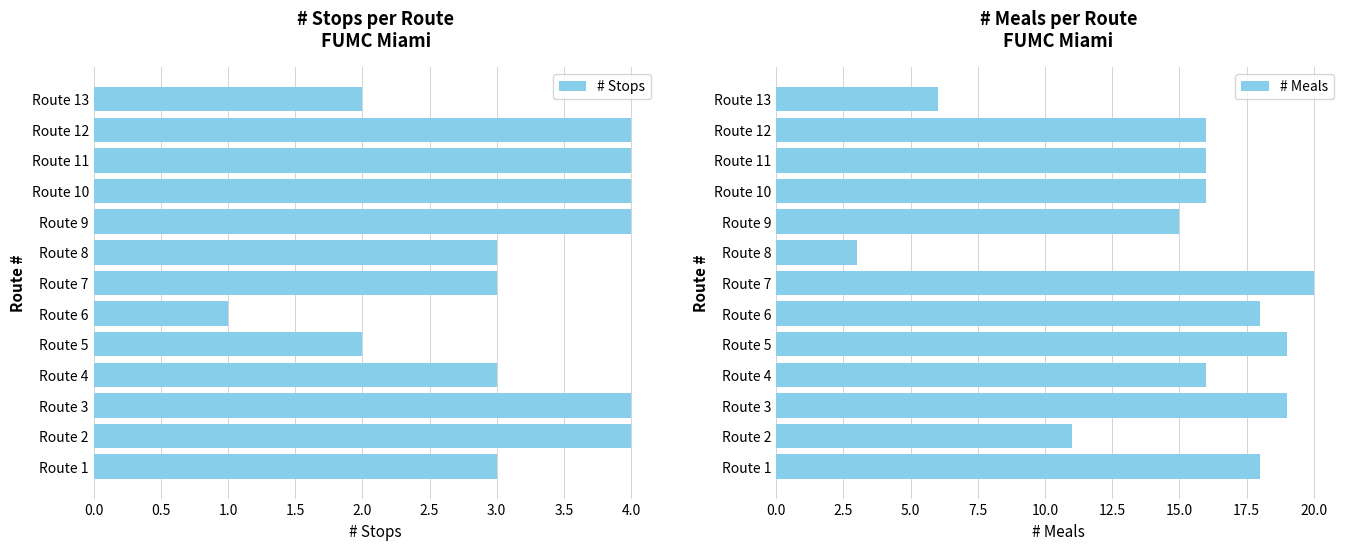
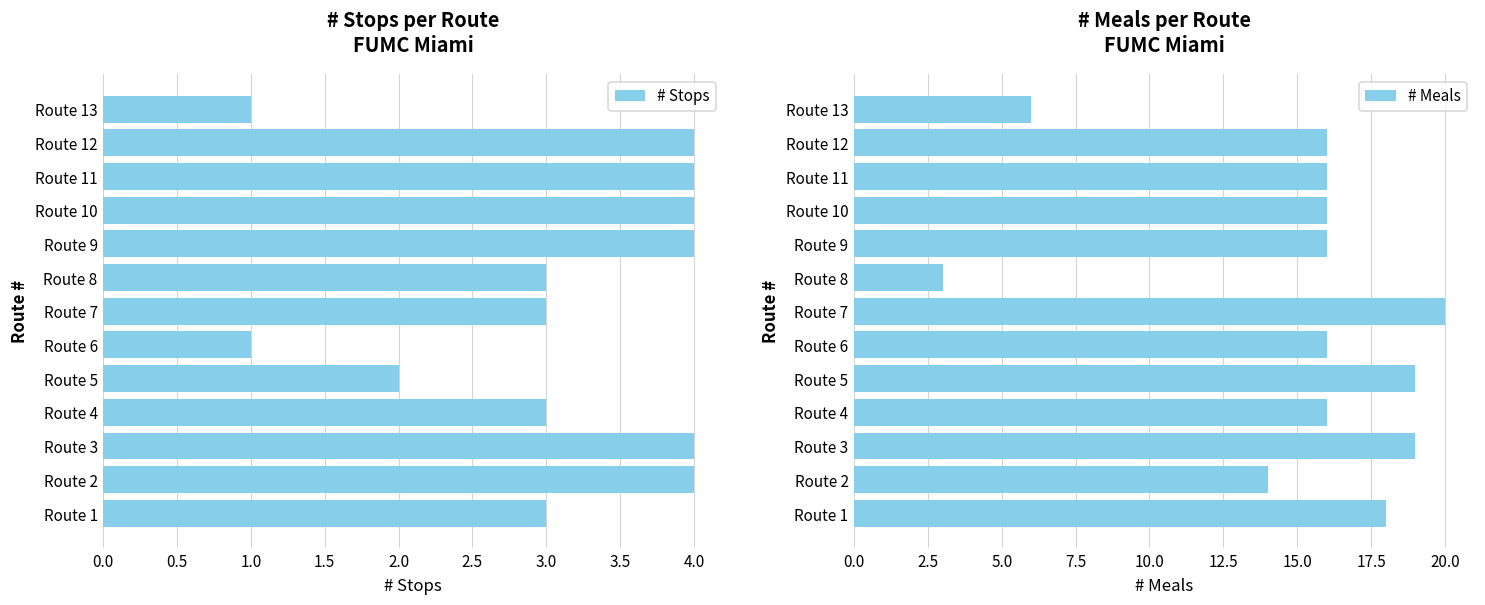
# Stops per Route FUMC Miami, Route 13: 2 -> 1
# Meals per Route FUMC Miami, Route 9: 15 -> 16
# Meals per Route FUMC Miami, Route 6: 18 -> 16
# Meals per Route FUMC Miami, Route 2: 11 -> 14
